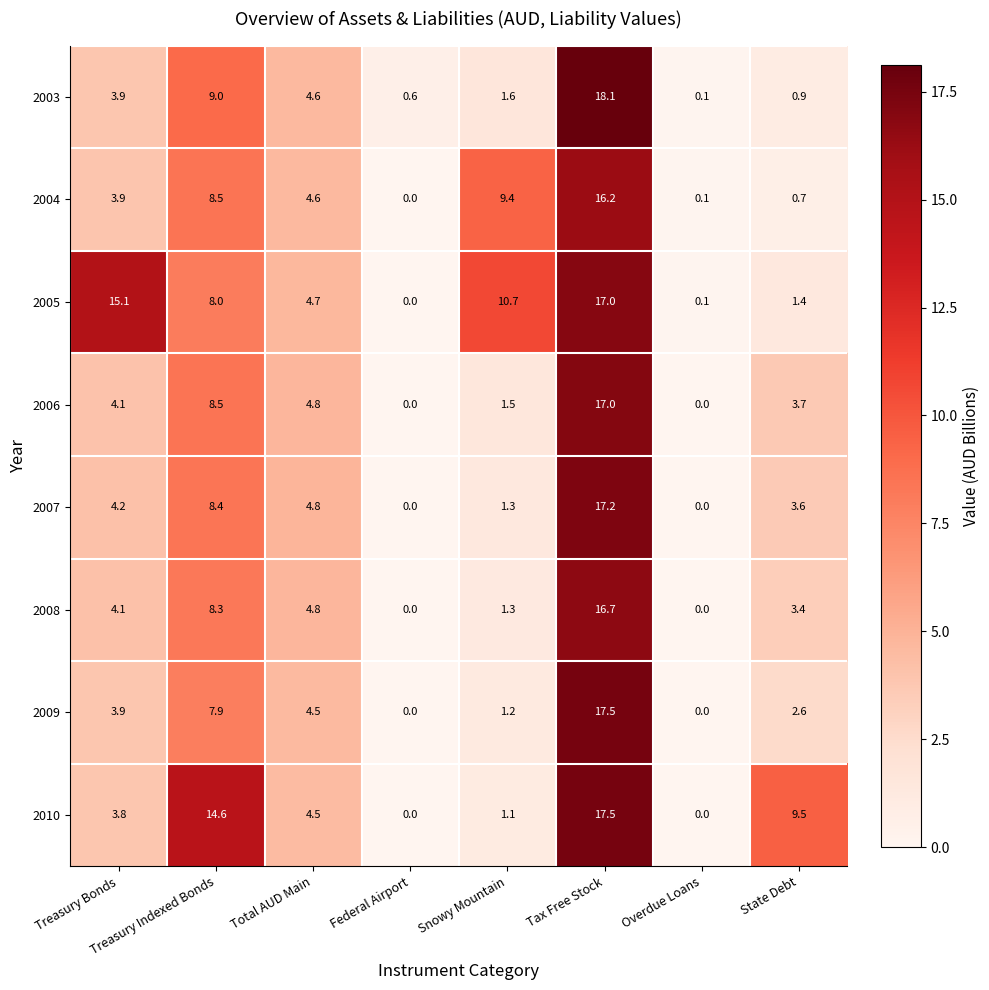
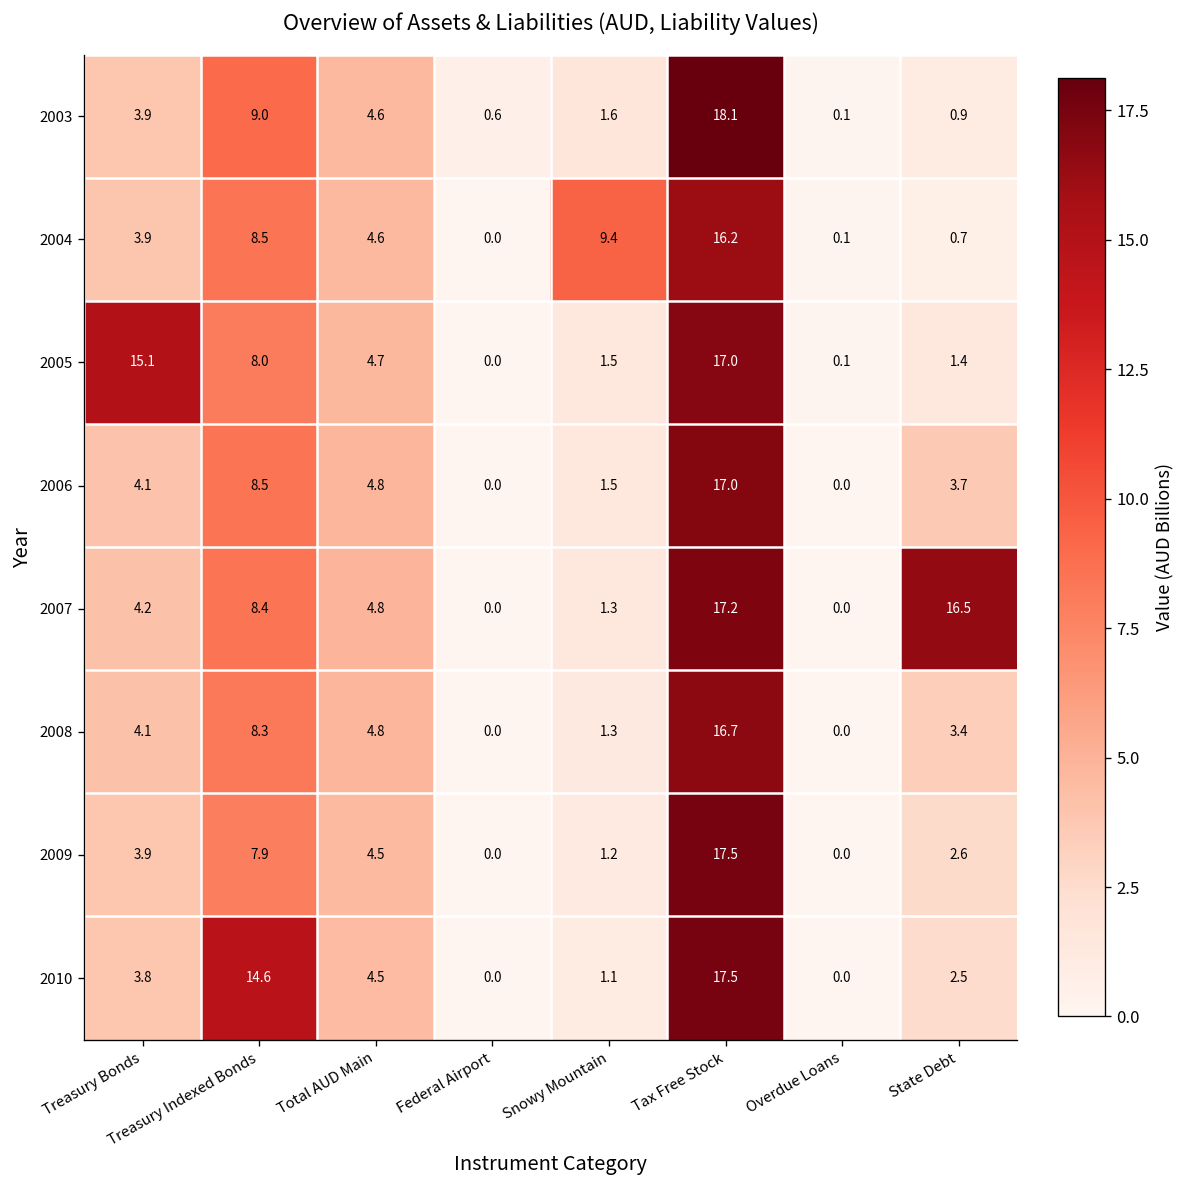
2005, Snowy Mountain: 10.7 -> 1.5
2007, State Debt: 3.6 -> 16.5
2010, State Debt: 9.5 -> 2.5
